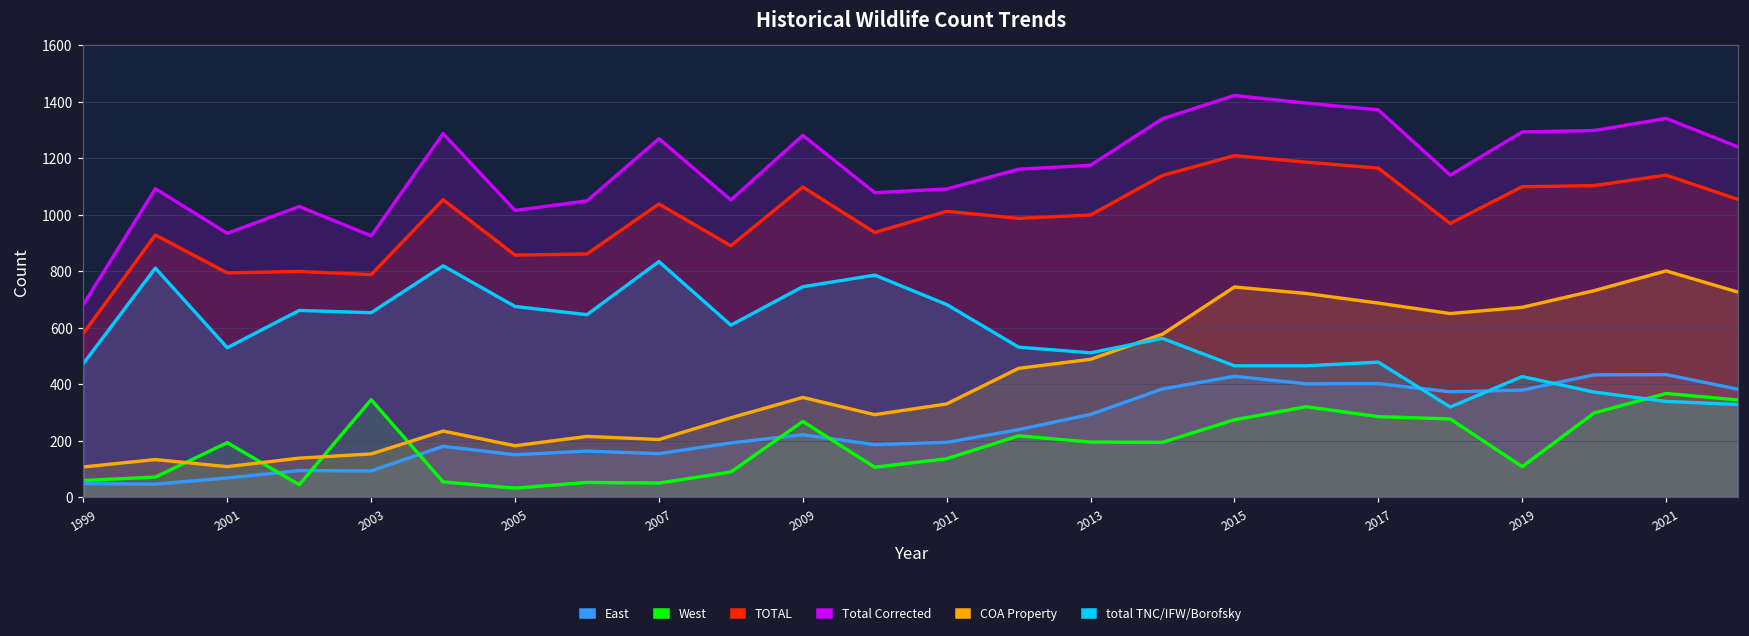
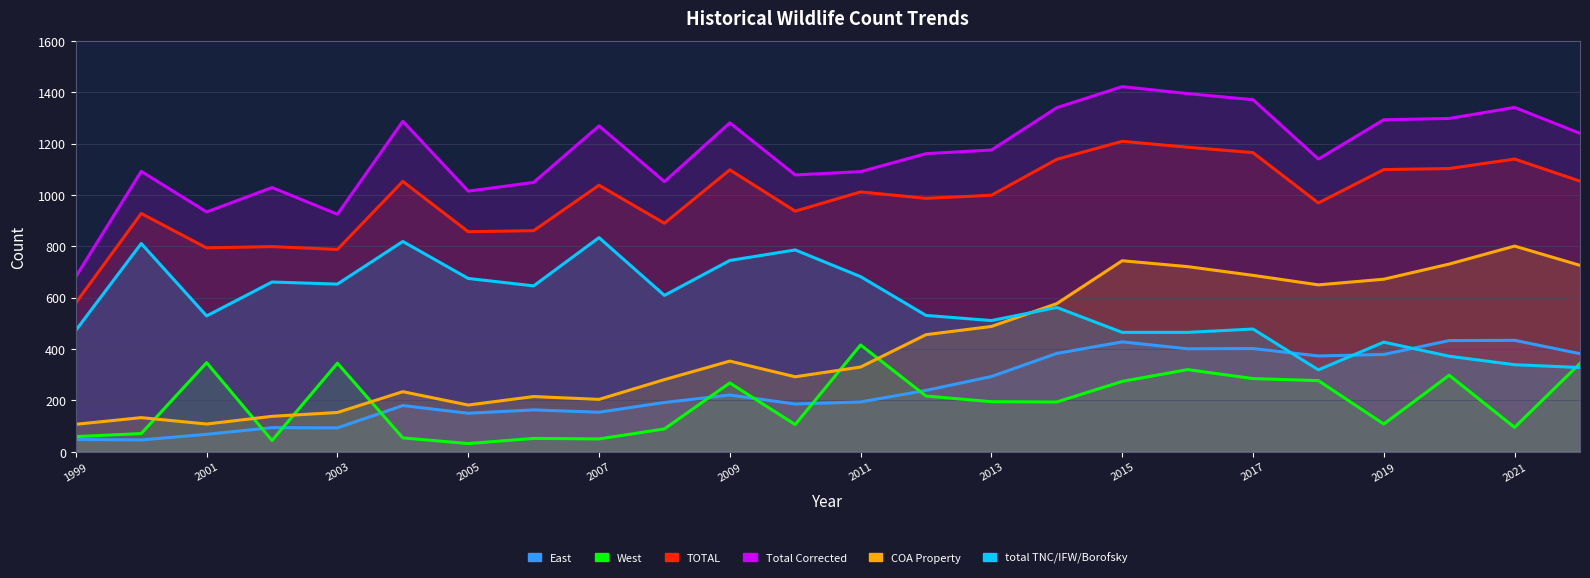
West, 2001: 190 -> 350
West, 2011: 140 -> 420
West, 2021: 370 -> 100
